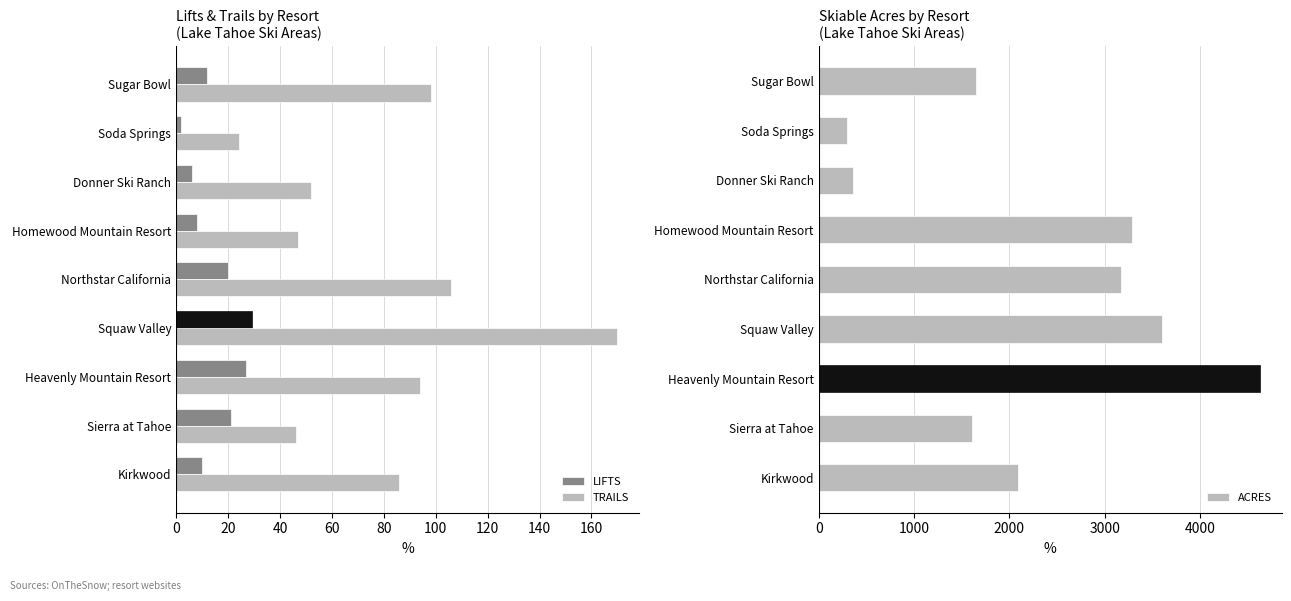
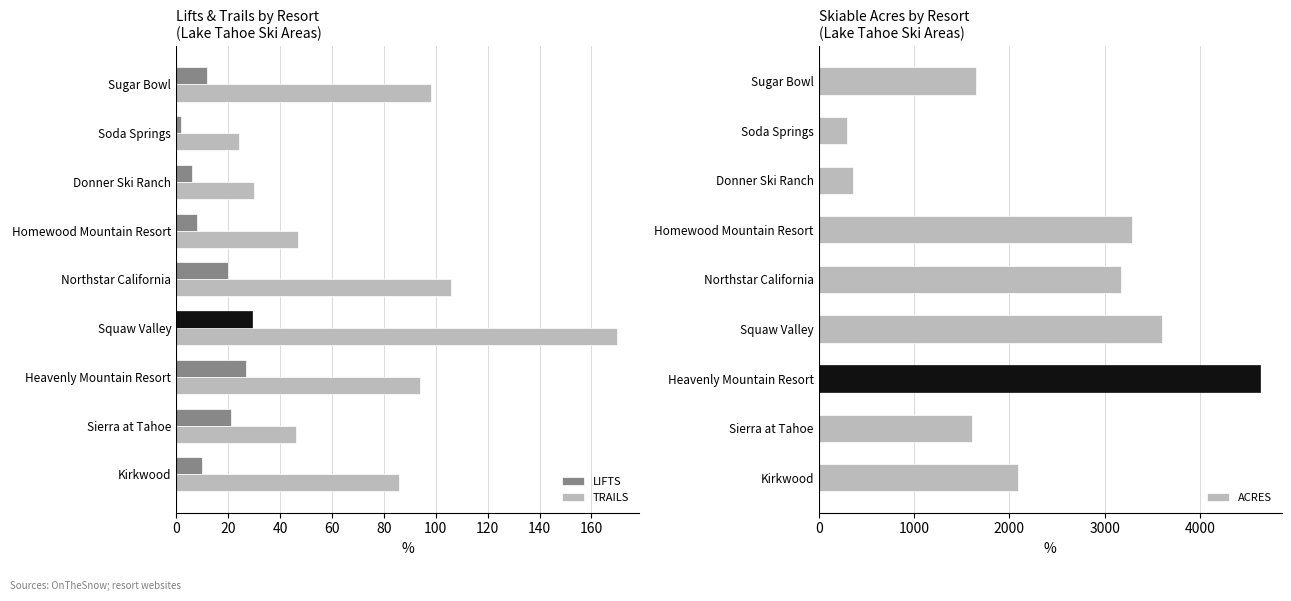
Lifts & Trails by Resort (Lake Tahoe Ski Areas), TRAILS, Donner Ski Ranch: 52 -> 30
